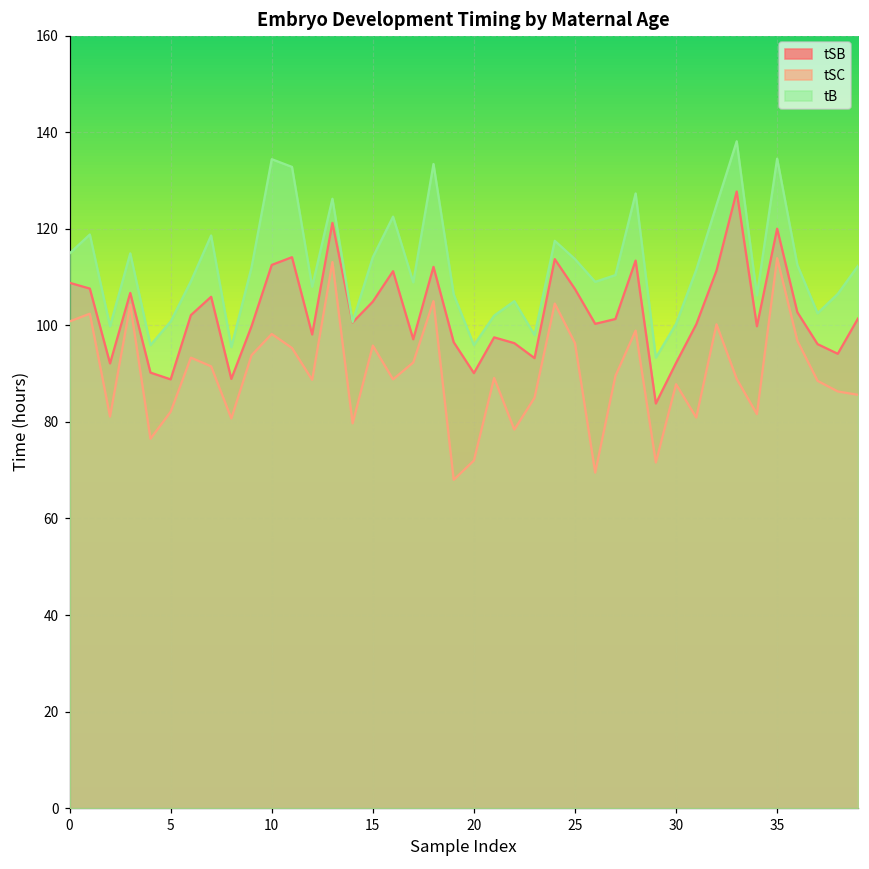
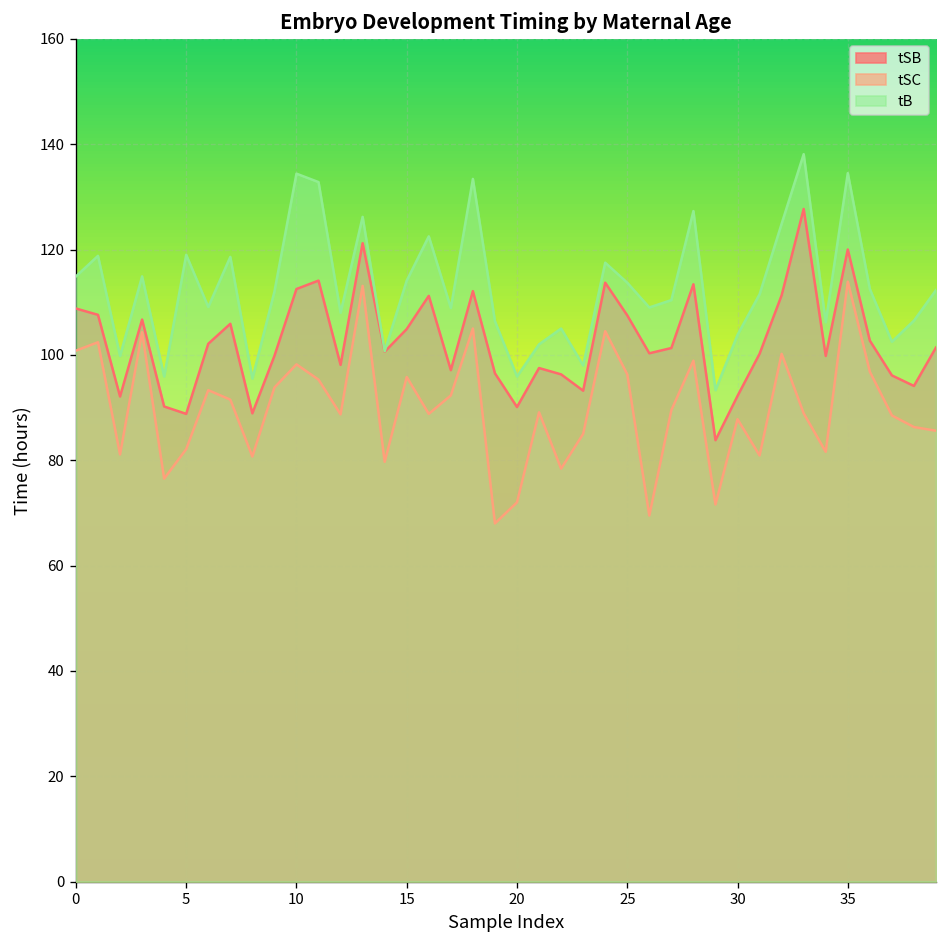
tB, 5: 101 -> 119
tB, 30: 100 -> 104
